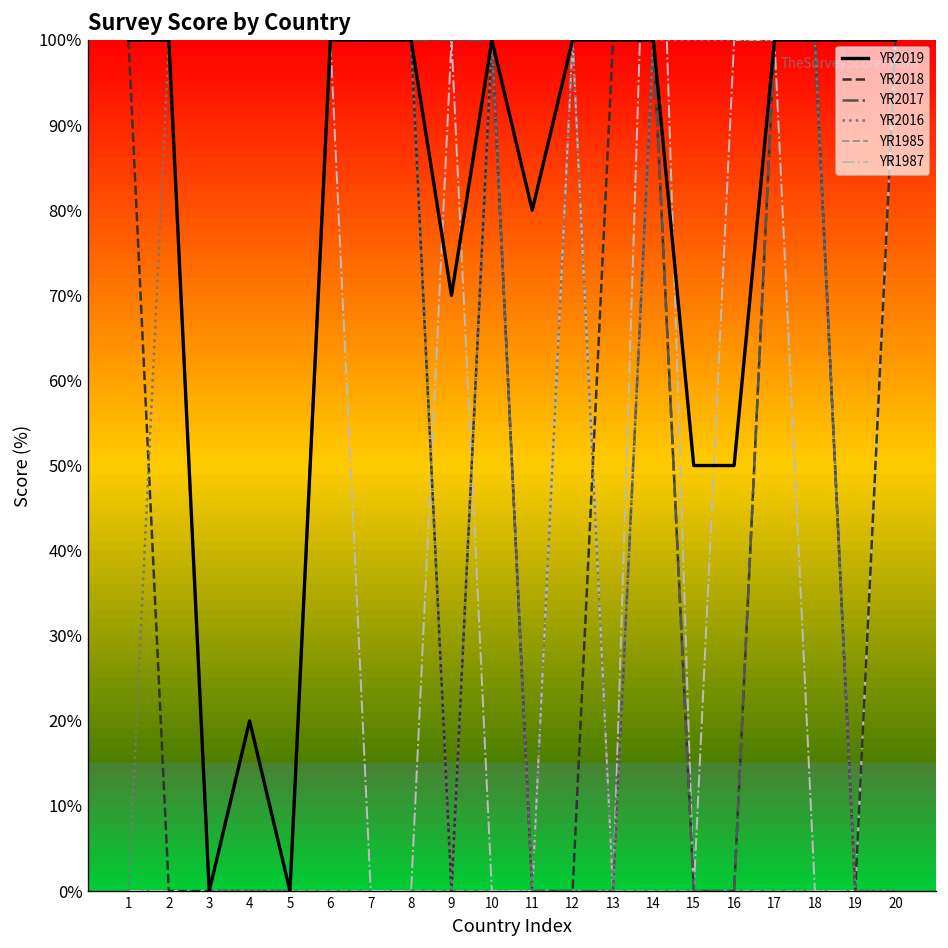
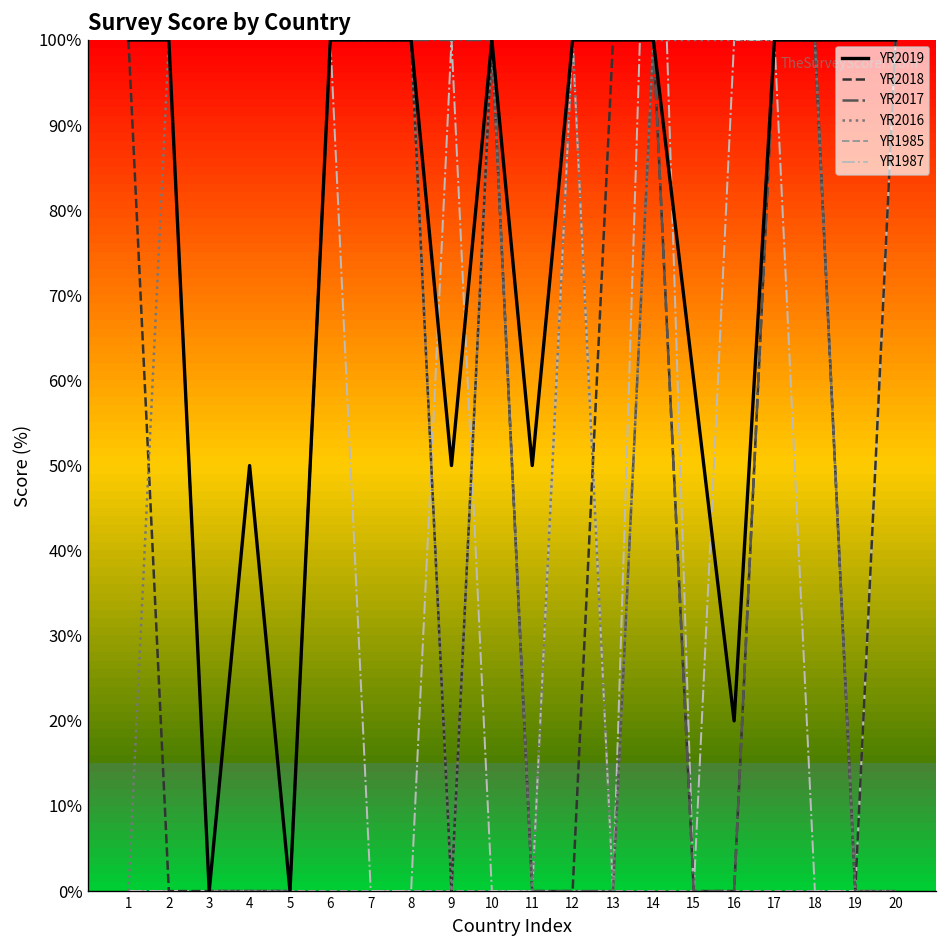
YR2019, 4: 20% -> 50%
YR2019, 9: 70% -> 50%
YR2019, 11: 80% -> 50%
YR2019, 15: 50% -> 60%
YR2019, 16: 50% -> 20%
